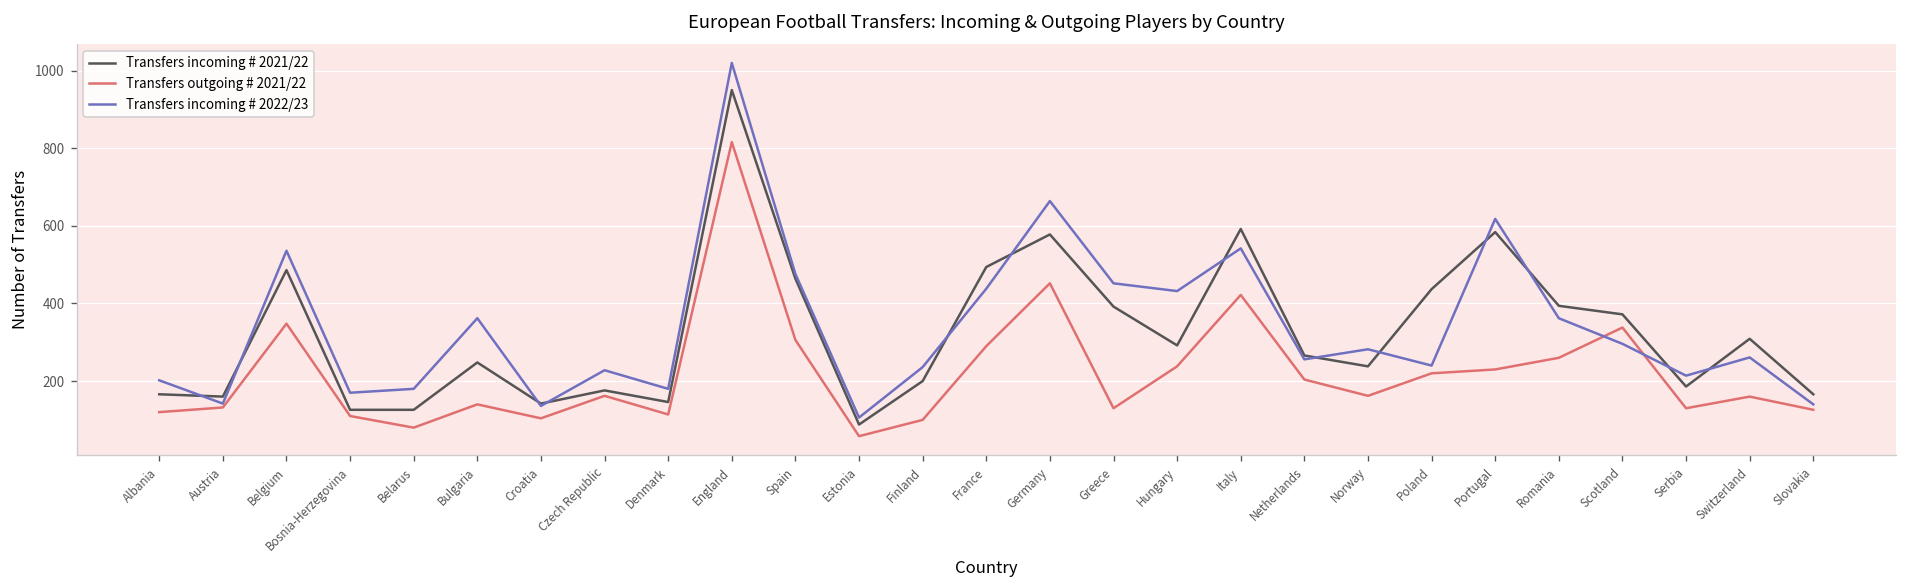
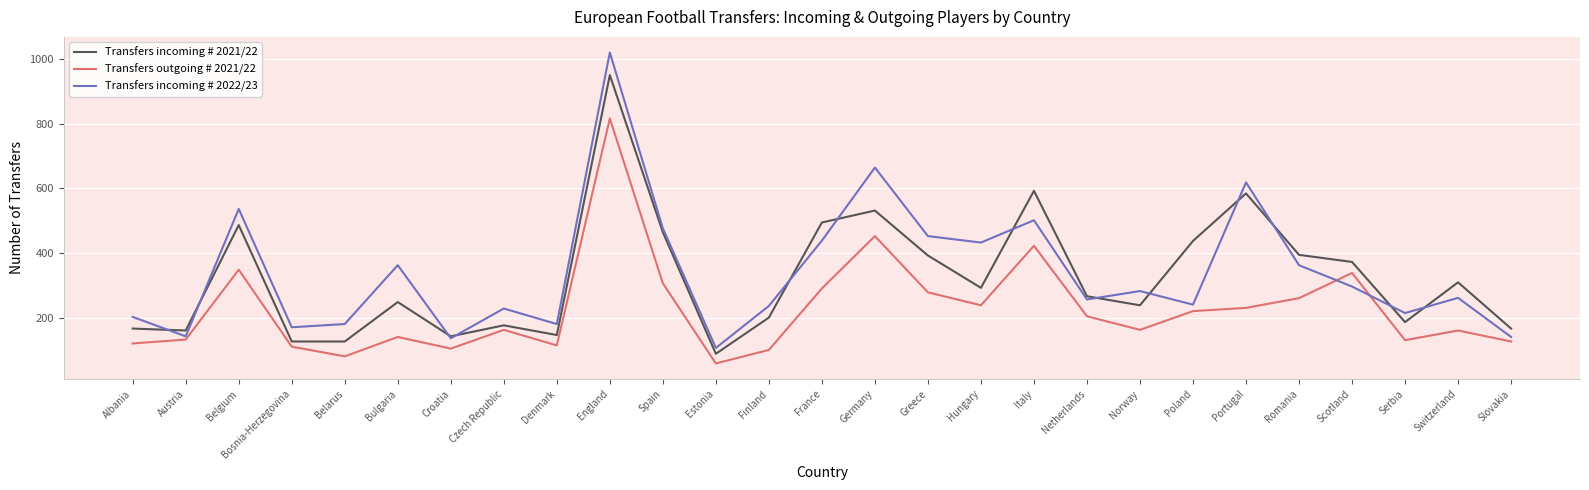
Transfers incoming # 2021/22, Germany: 580 -> 530
Transfers outgoing # 2021/22, Greece: 130 -> 280
Transfers incoming # 2022/23, Italy: 540 -> 500
